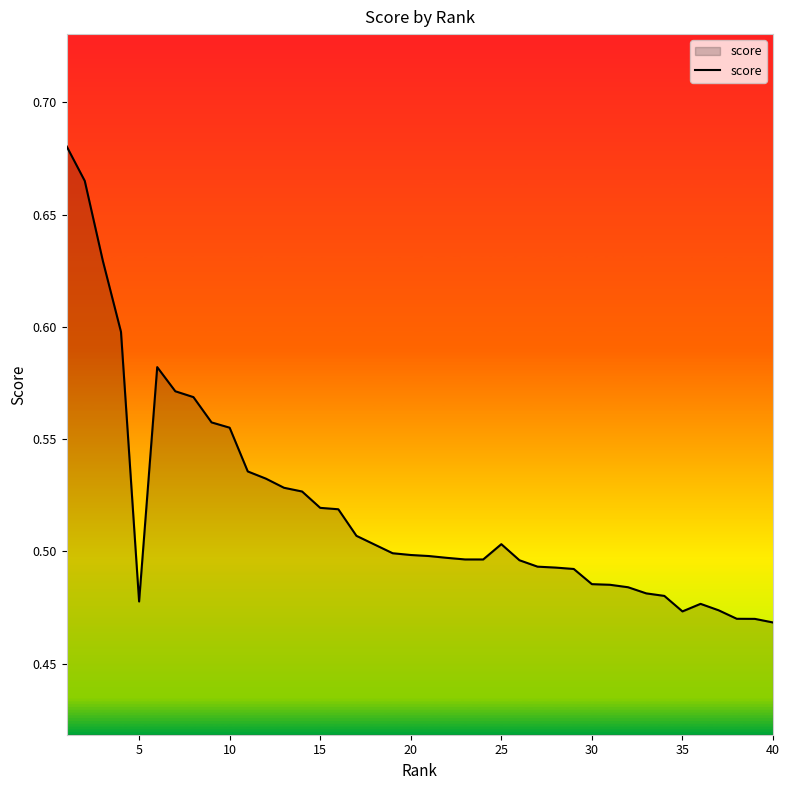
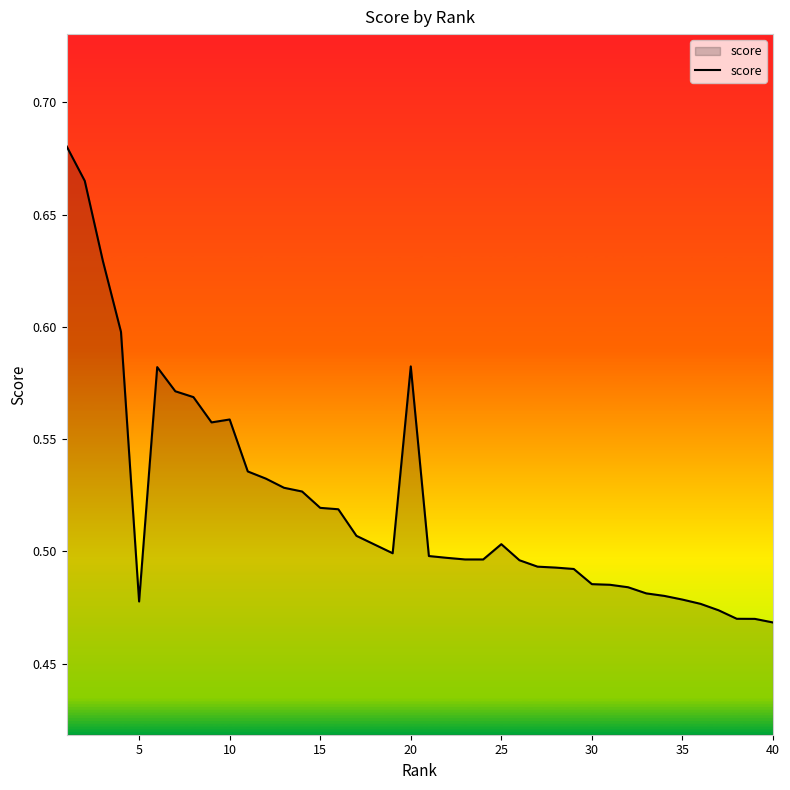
10: 0.555 -> 0.559
20: 0.498 -> 0.582
35: 0.473 -> 0.479
